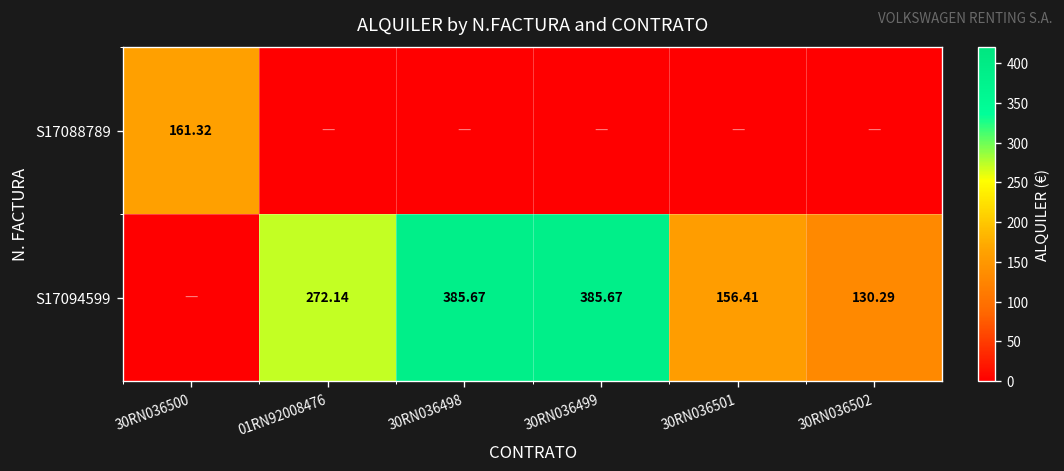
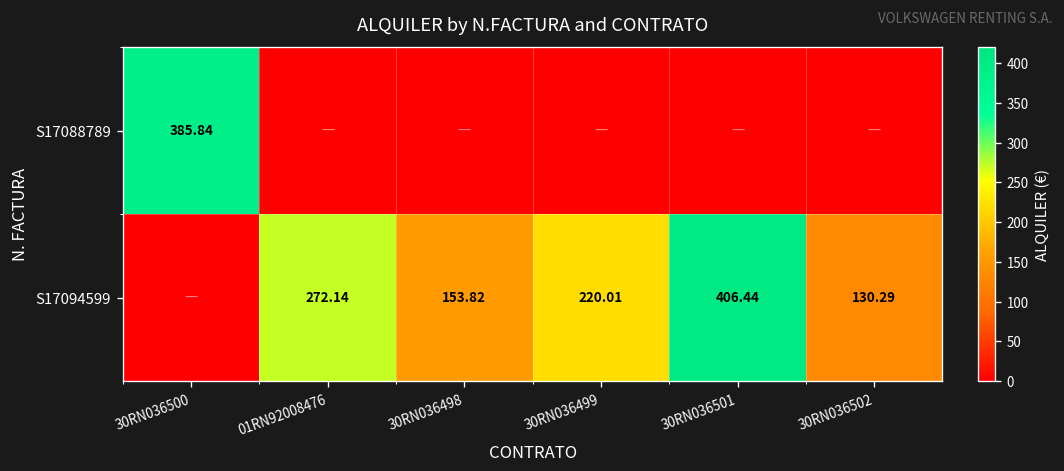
S17088789, 30RN036500: 161.32 -> 385.84
S17094599, 30RN036498: 385.67 -> 153.82
S17094599, 30RN036499: 385.67 -> 220.01
S17094599, 30RN036501: 156.41 -> 406.44
